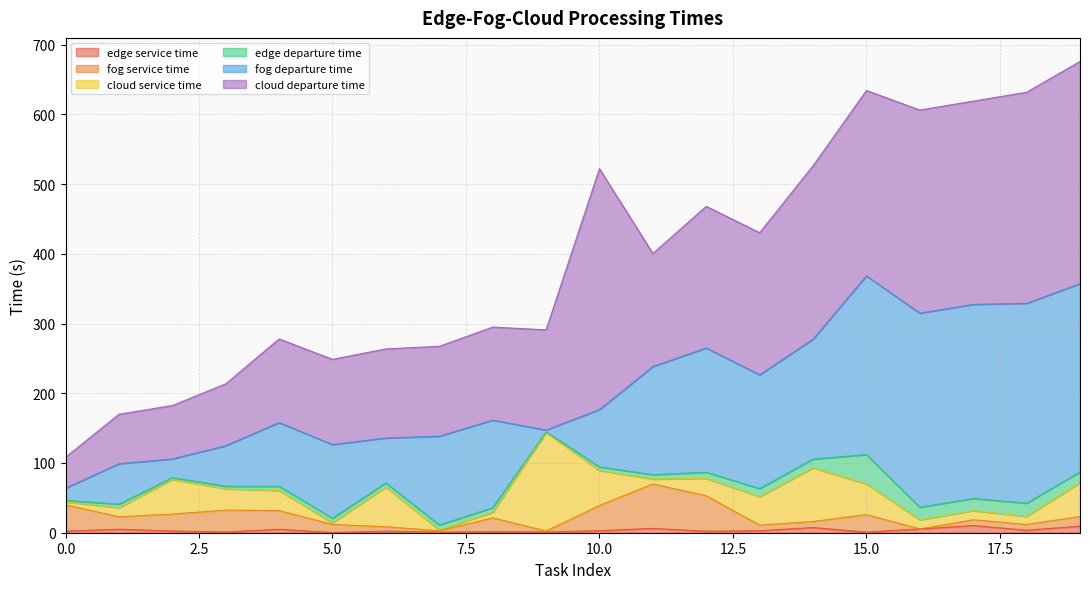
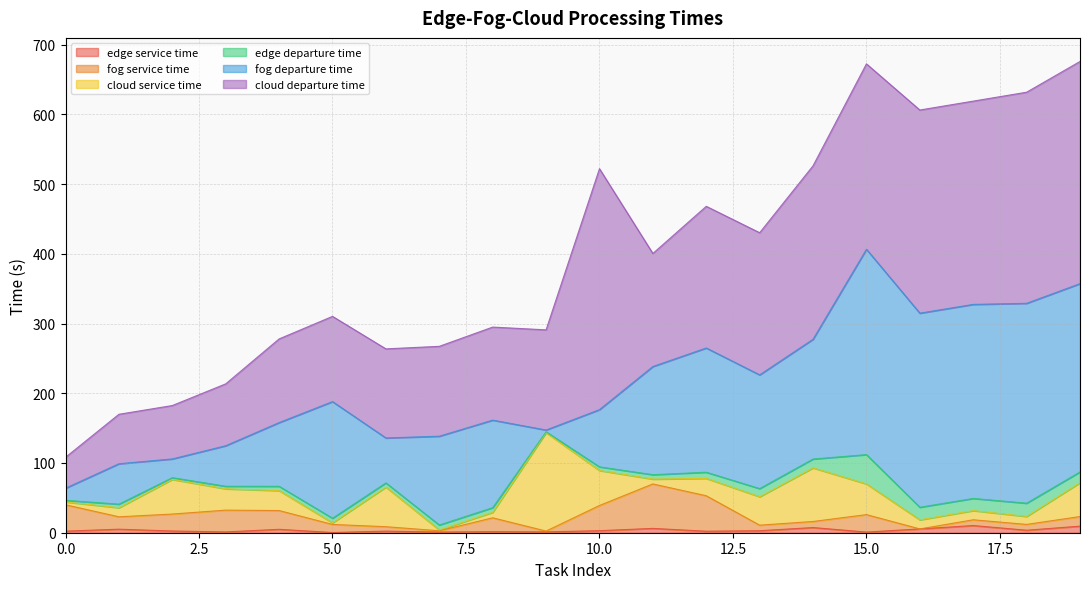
fog departure time, 5.0: 110 -> 170
fog departure time, 15.0: 260 -> 290
